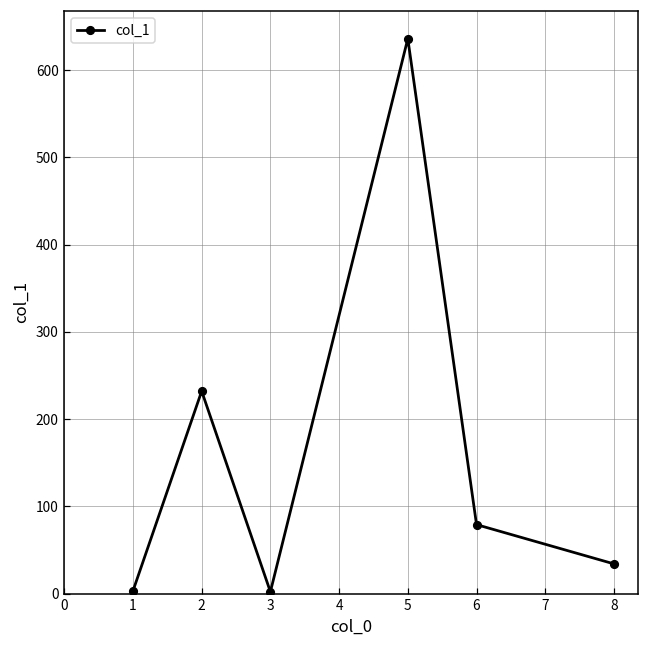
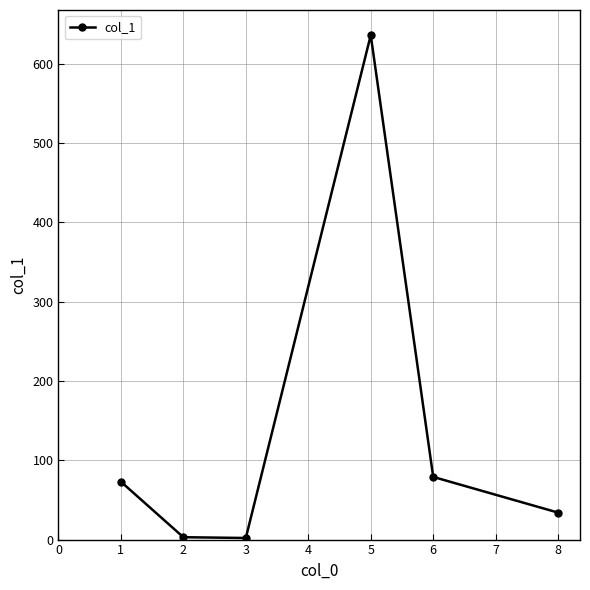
1: 0 -> 70
2: 230 -> 0
